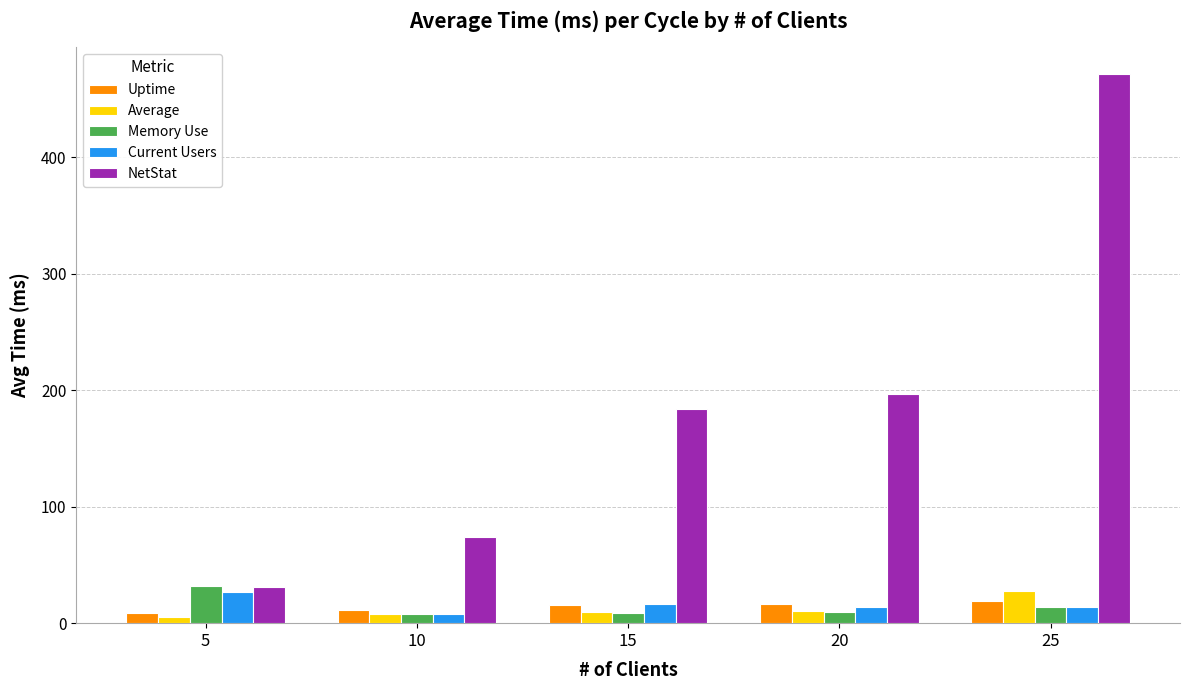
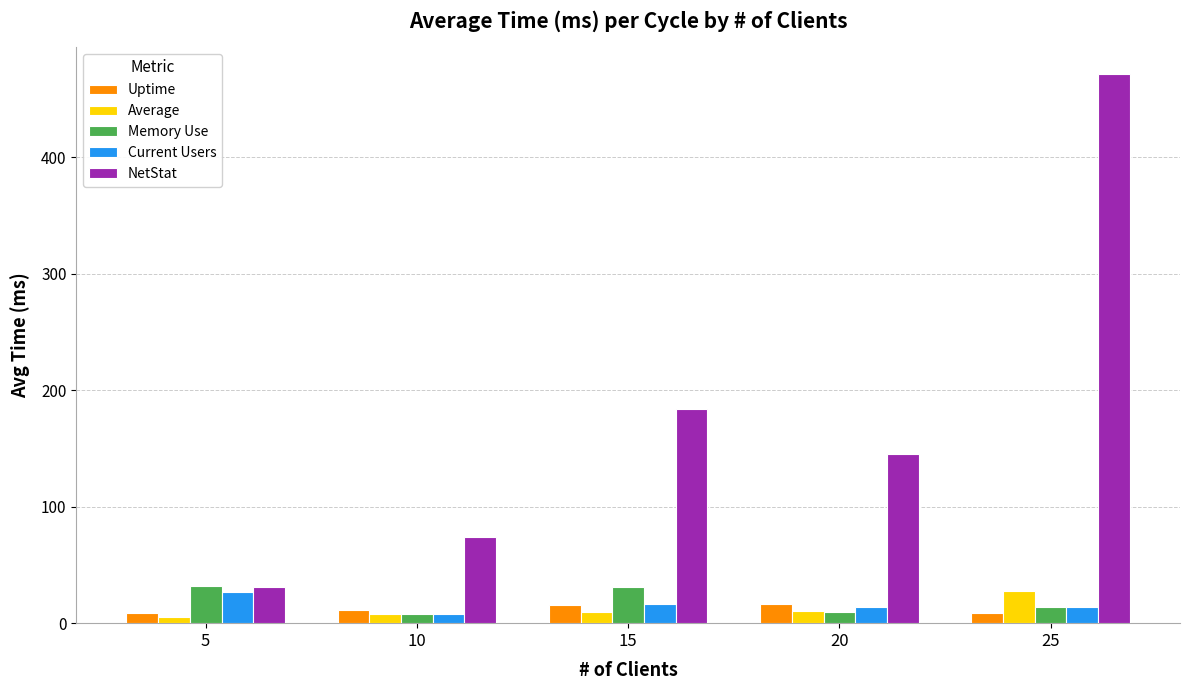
Memory Use, 15: 9 -> 31
NetStat, 20: 197 -> 146
Uptime, 25: 19 -> 9
